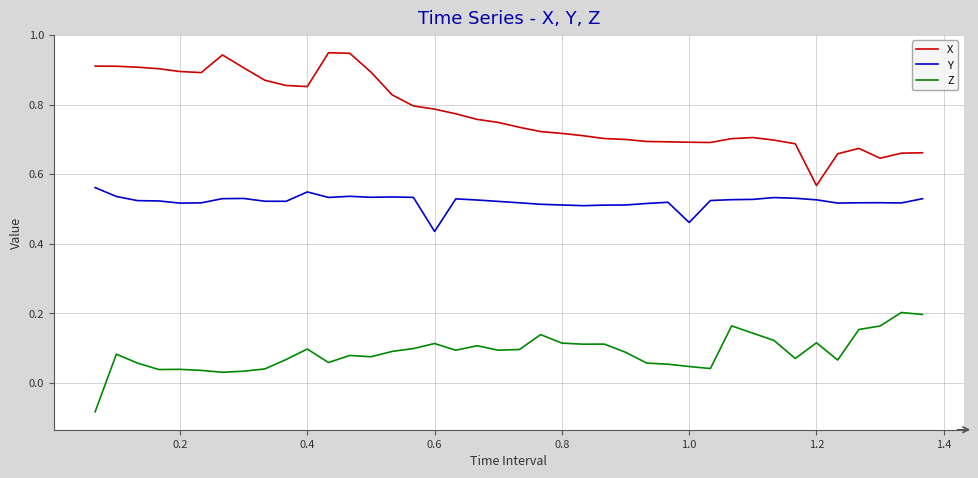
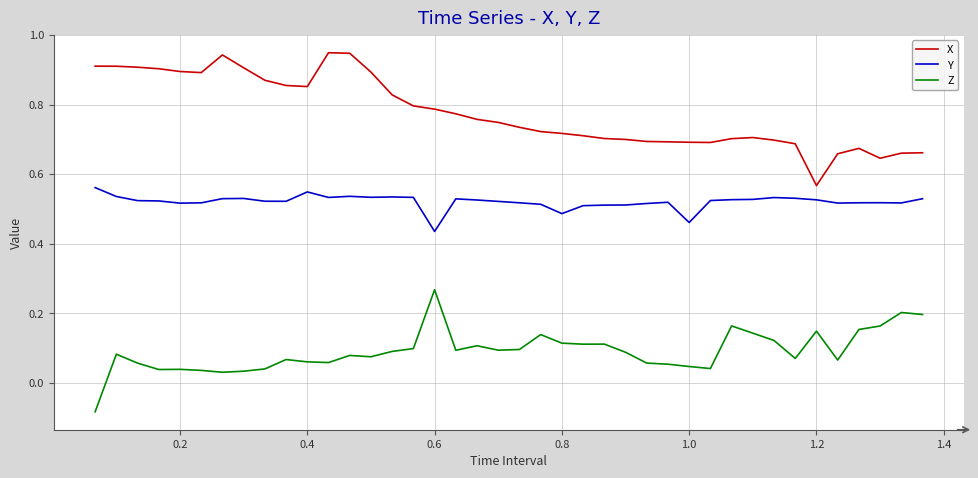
Z, 0.4: 0.10 -> 0.06
Z, 0.6: 0.11 -> 0.27
Y, 0.8: 0.51 -> 0.49
Z, 1.2: 0.12 -> 0.15
